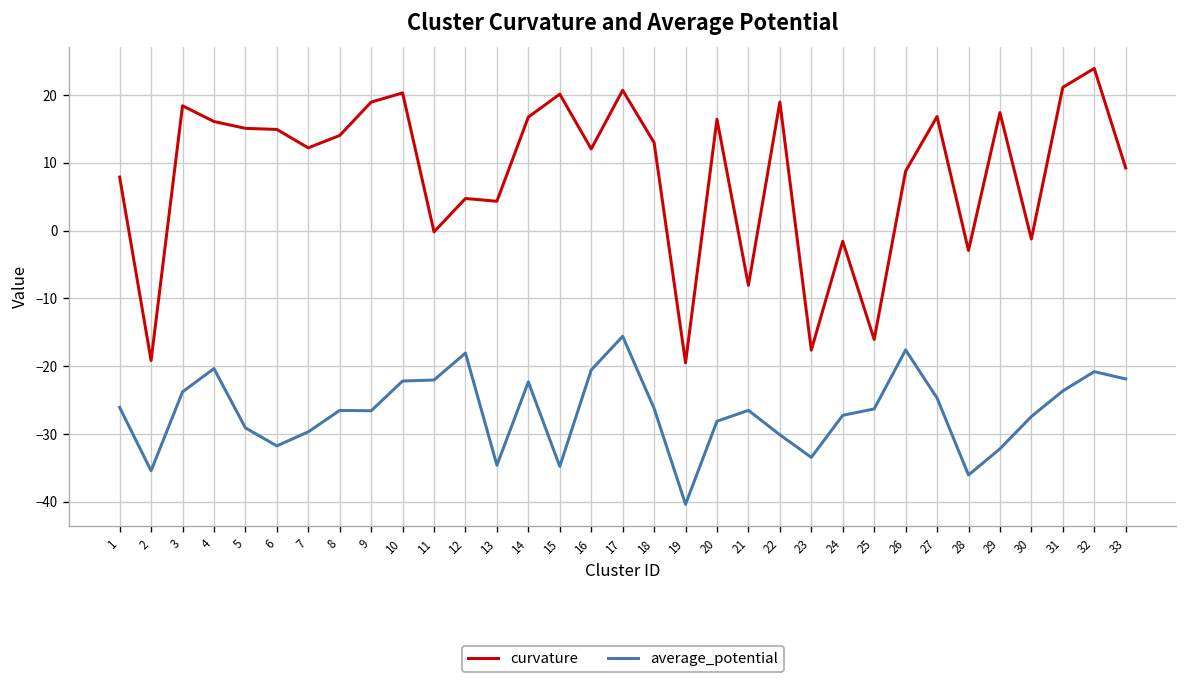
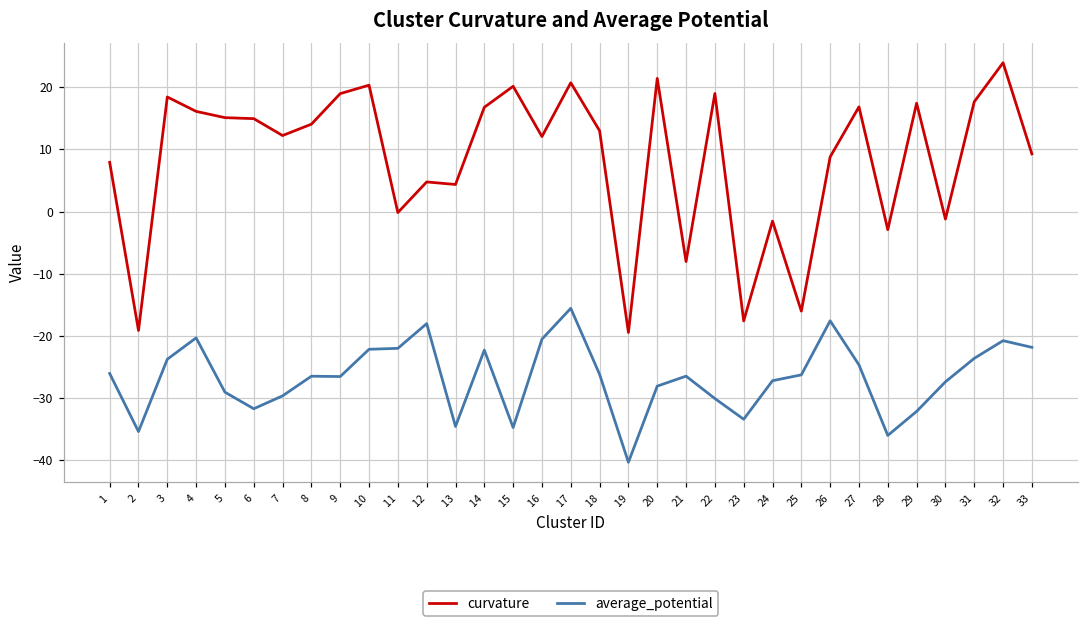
curvature, 20: 16 -> 21
curvature, 31: 21 -> 18
